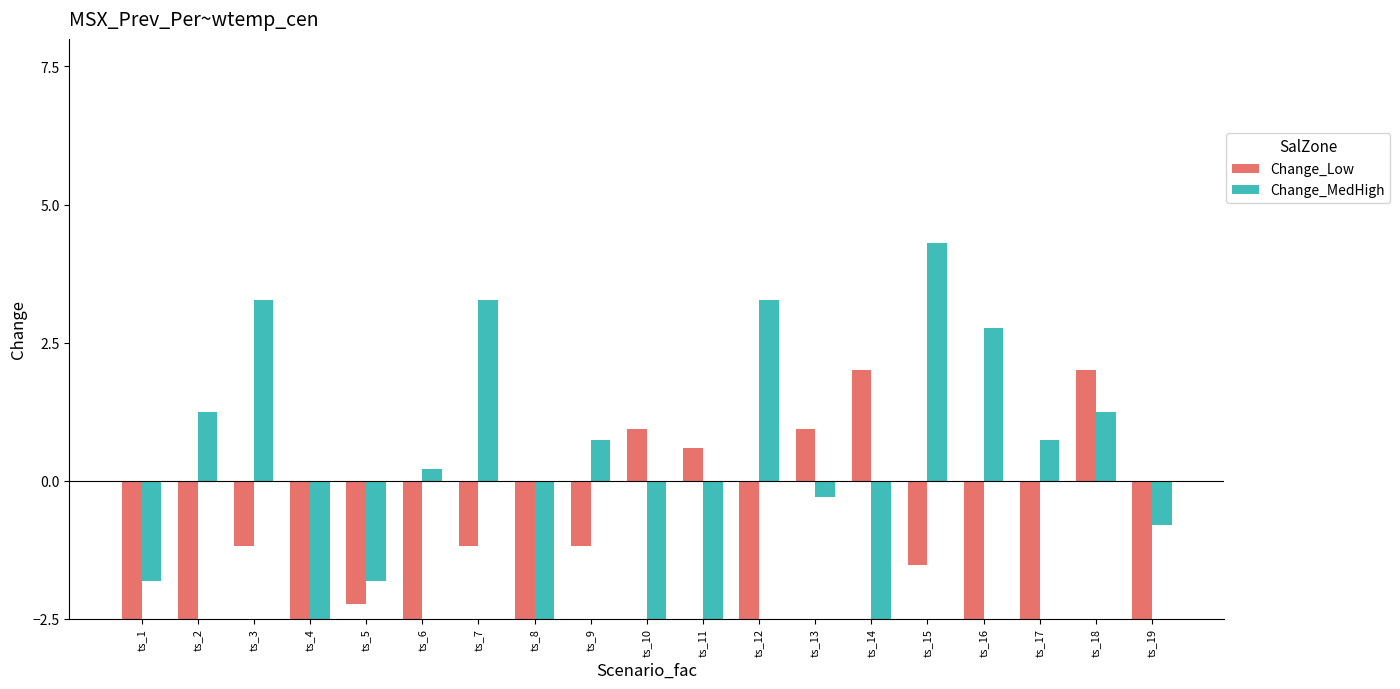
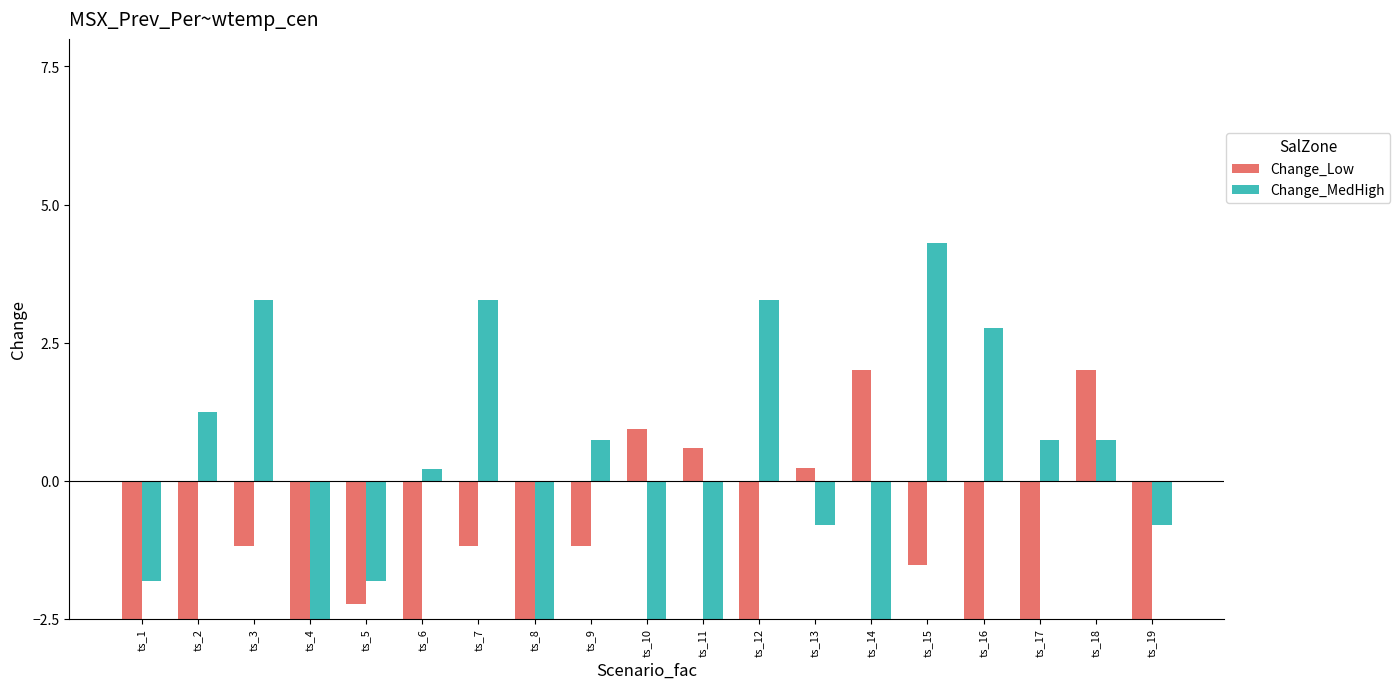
Change_Low, ts_13: 0.9 -> 0.2
Change_MedHigh, ts_13: -0.3 -> -0.8
Change_MedHigh, ts_18: 1.2 -> 0.7
